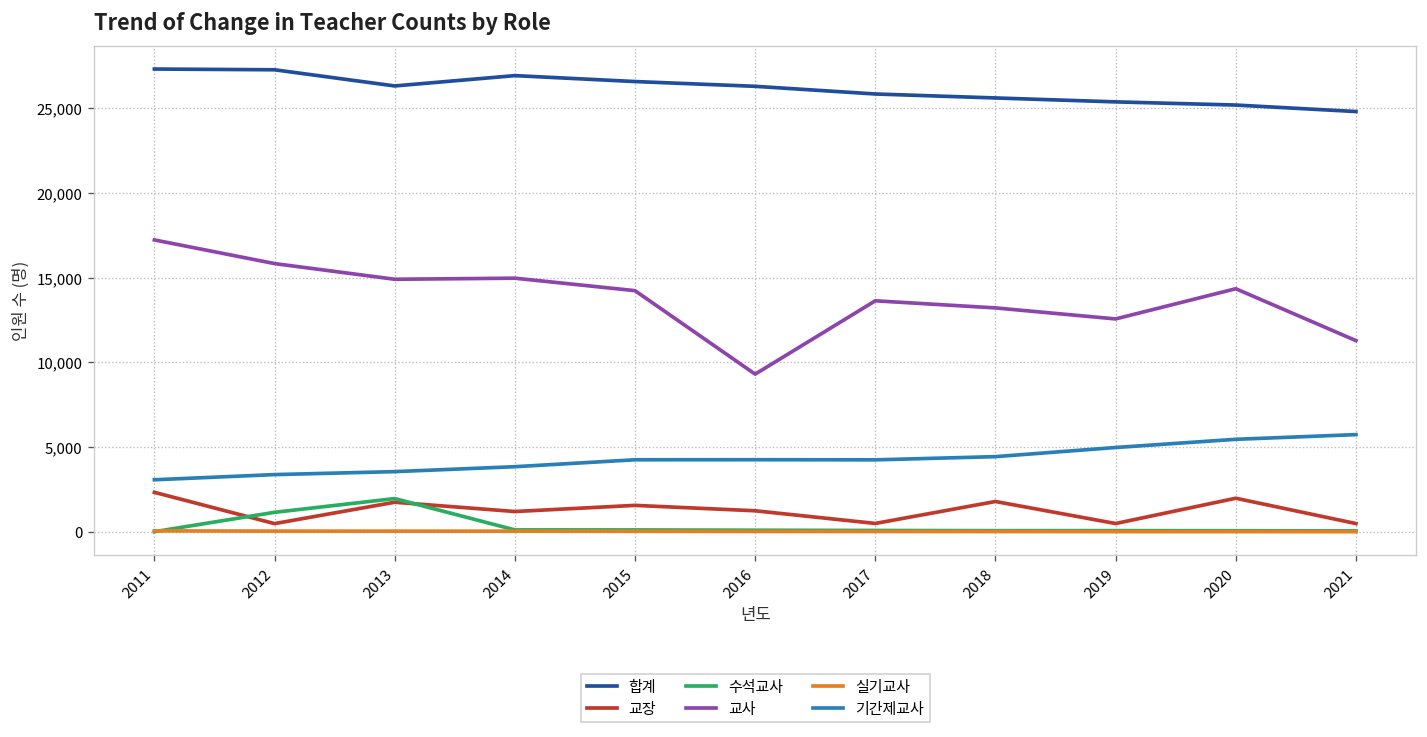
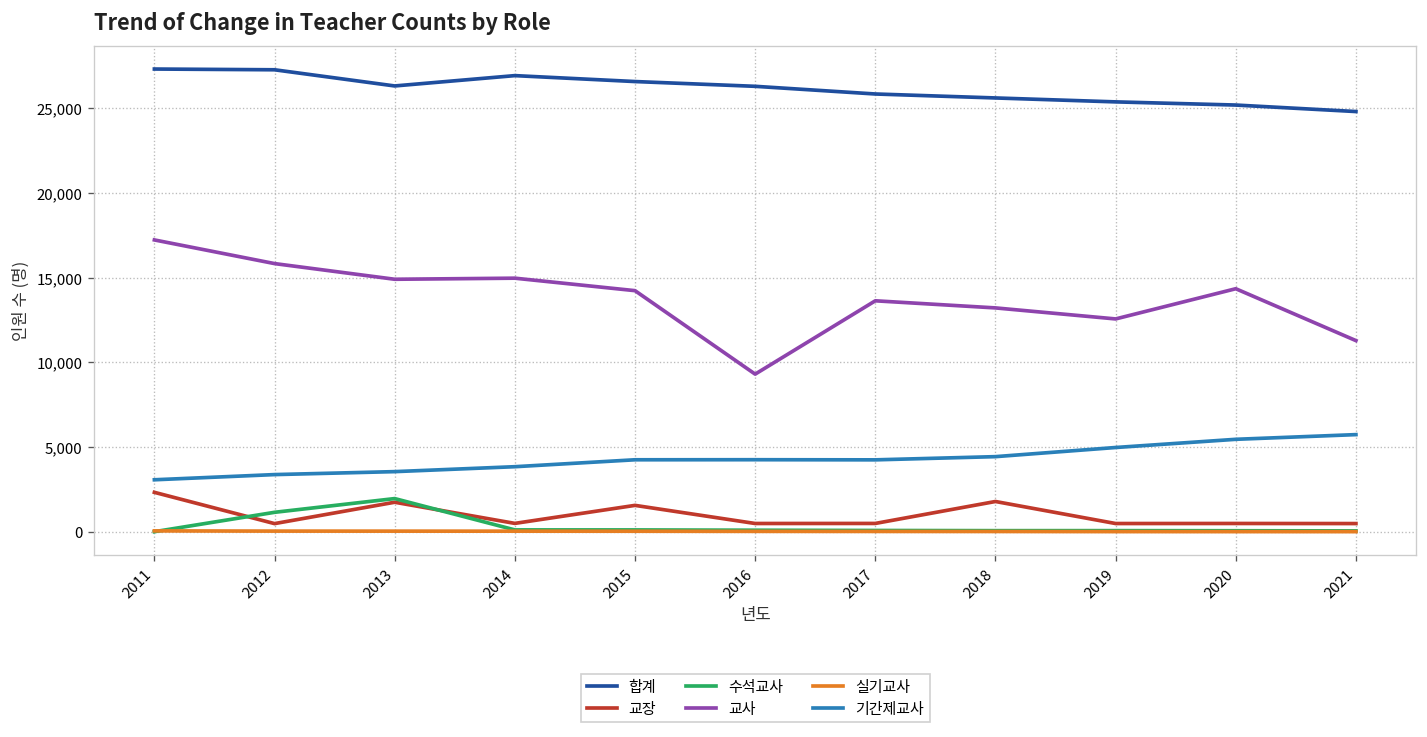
교장, 2014: 1,200 -> 500
교장, 2016: 1,200 -> 500
교장, 2020: 2,000 -> 500
